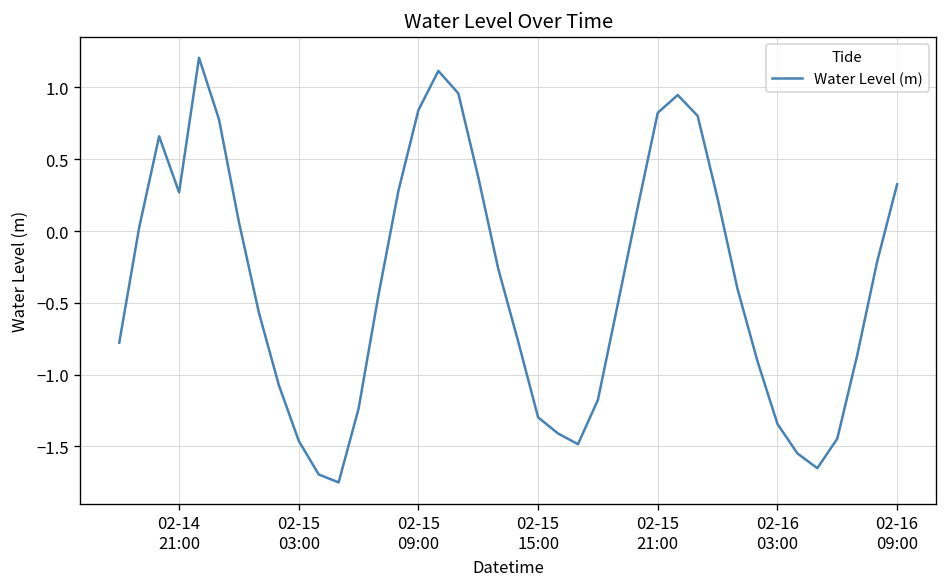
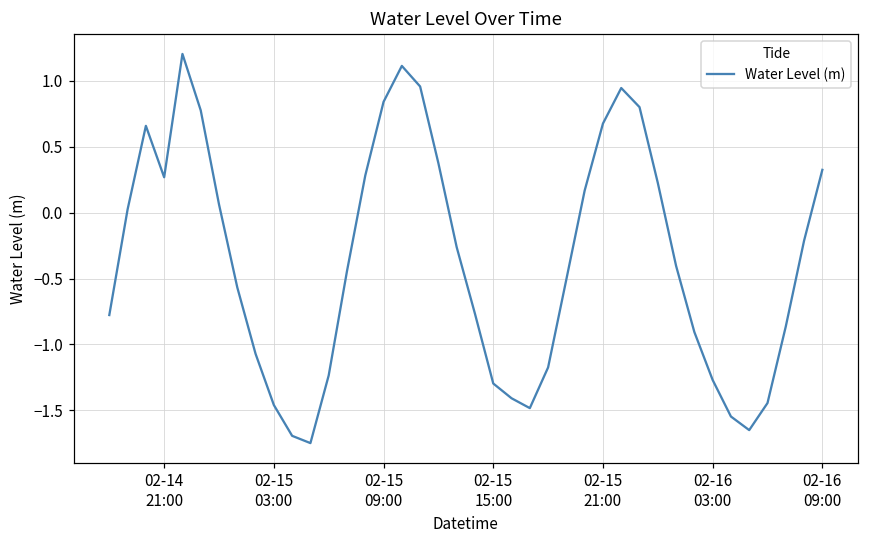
02-15 21:00: 0.82 -> 0.68
02-16 03:00: -1.34 -> -1.27
